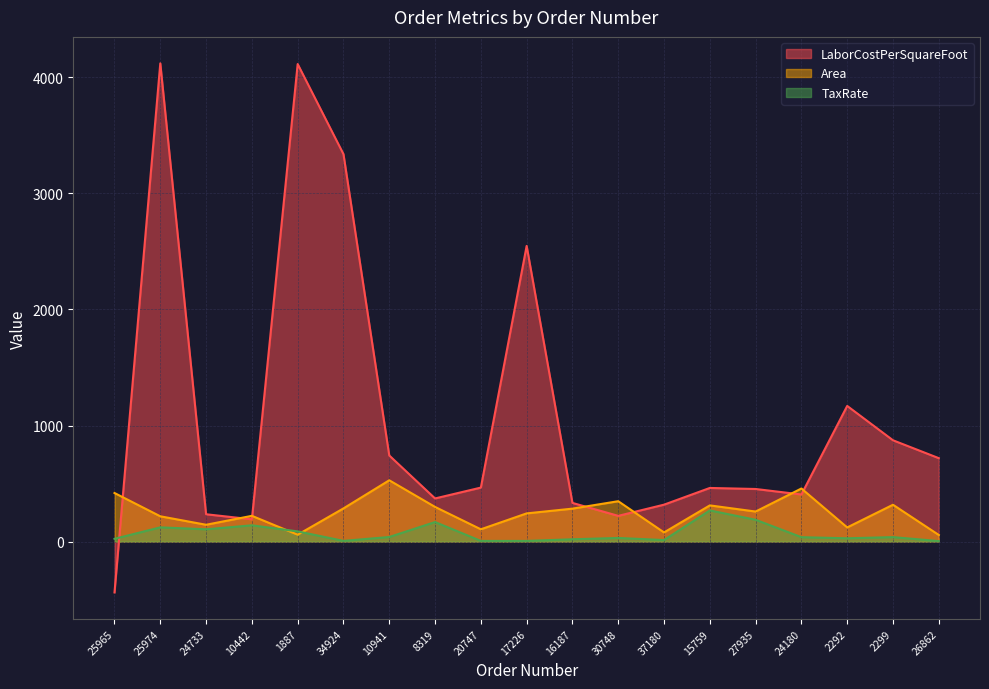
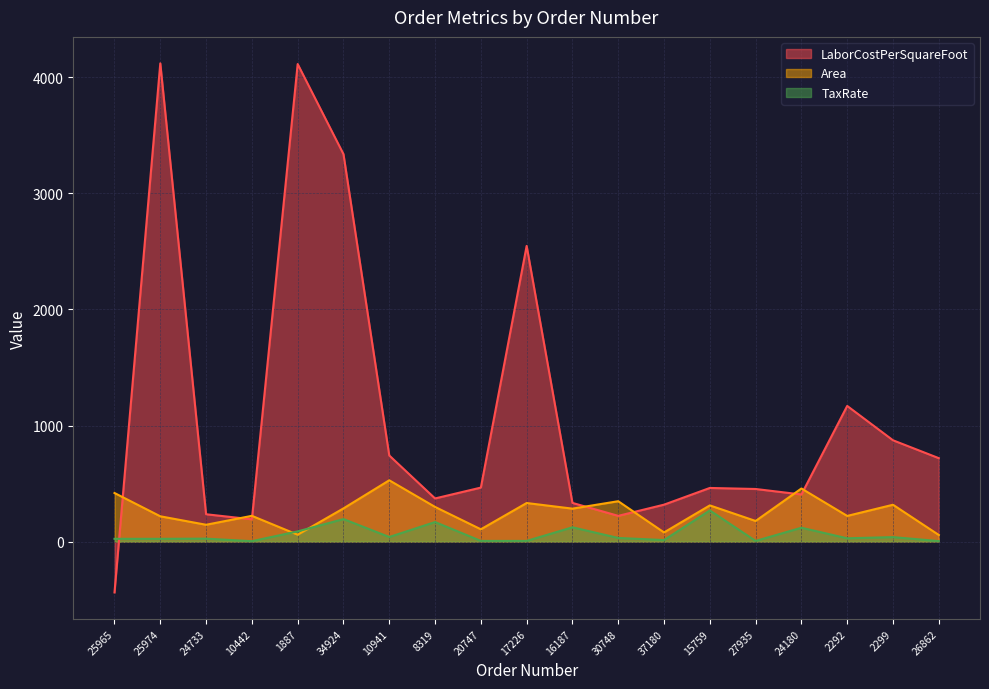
TaxRate, 25974: 120 -> 20
TaxRate, 24733: 110 -> 30
TaxRate, 10442: 140 -> 0
TaxRate, 34924: 10 -> 190
Area, 17226: 240 -> 330
TaxRate, 16187: 20 -> 120
Area, 27935: 260 -> 180
TaxRate, 27935: 190 -> 10
TaxRate, 24180: 40 -> 120
Area, 2292: 120 -> 220
